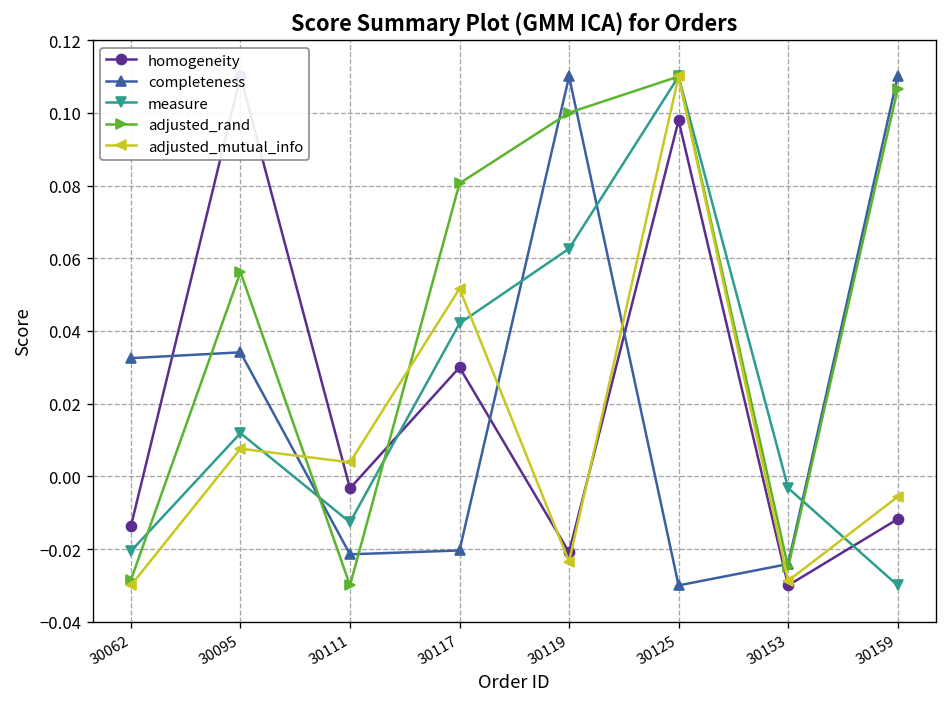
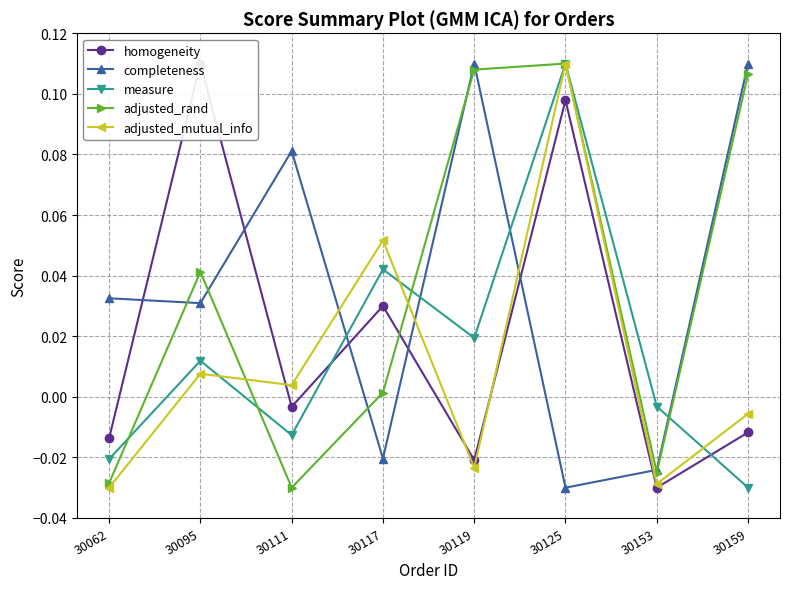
completeness, 30095: 0.034 -> 0.031
adjusted_rand, 30095: 0.056 -> 0.041
completeness, 30111: -0.021 -> 0.081
adjusted_rand, 30117: 0.081 -> 0.001
measure, 30119: 0.063 -> 0.019
adjusted_rand, 30119: 0.100 -> 0.108
